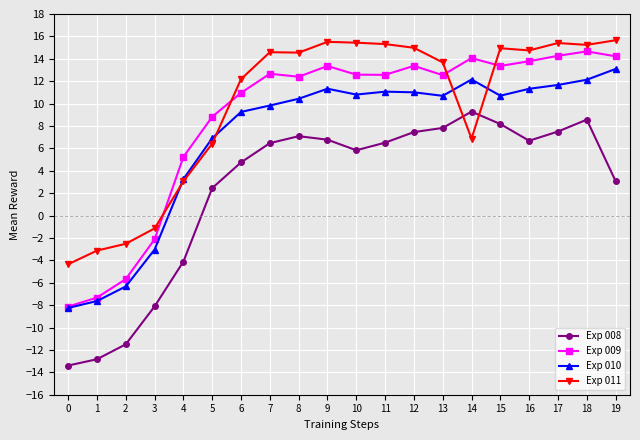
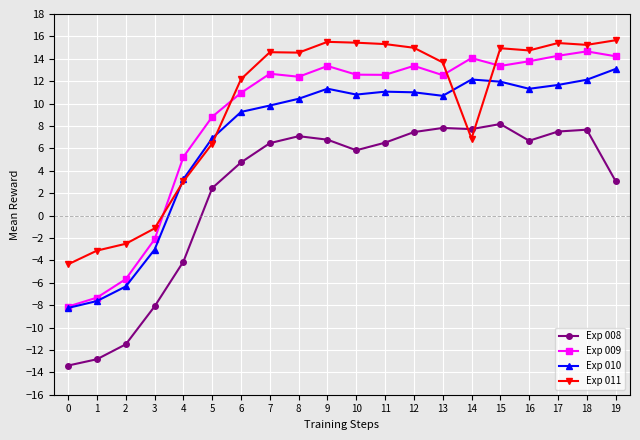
Exp 008, 14: 9.3 -> 7.7
Exp 010, 15: 10.7 -> 12.0
Exp 008, 18: 8.6 -> 7.7
